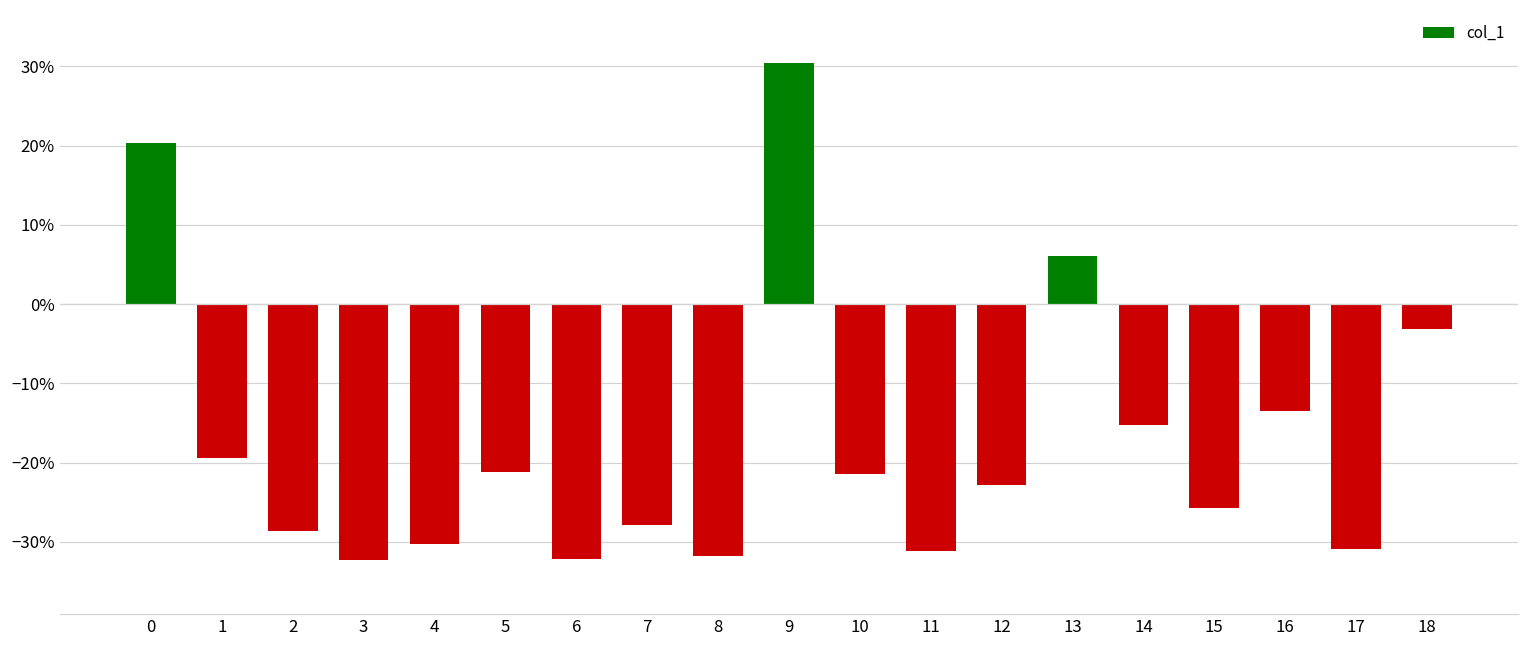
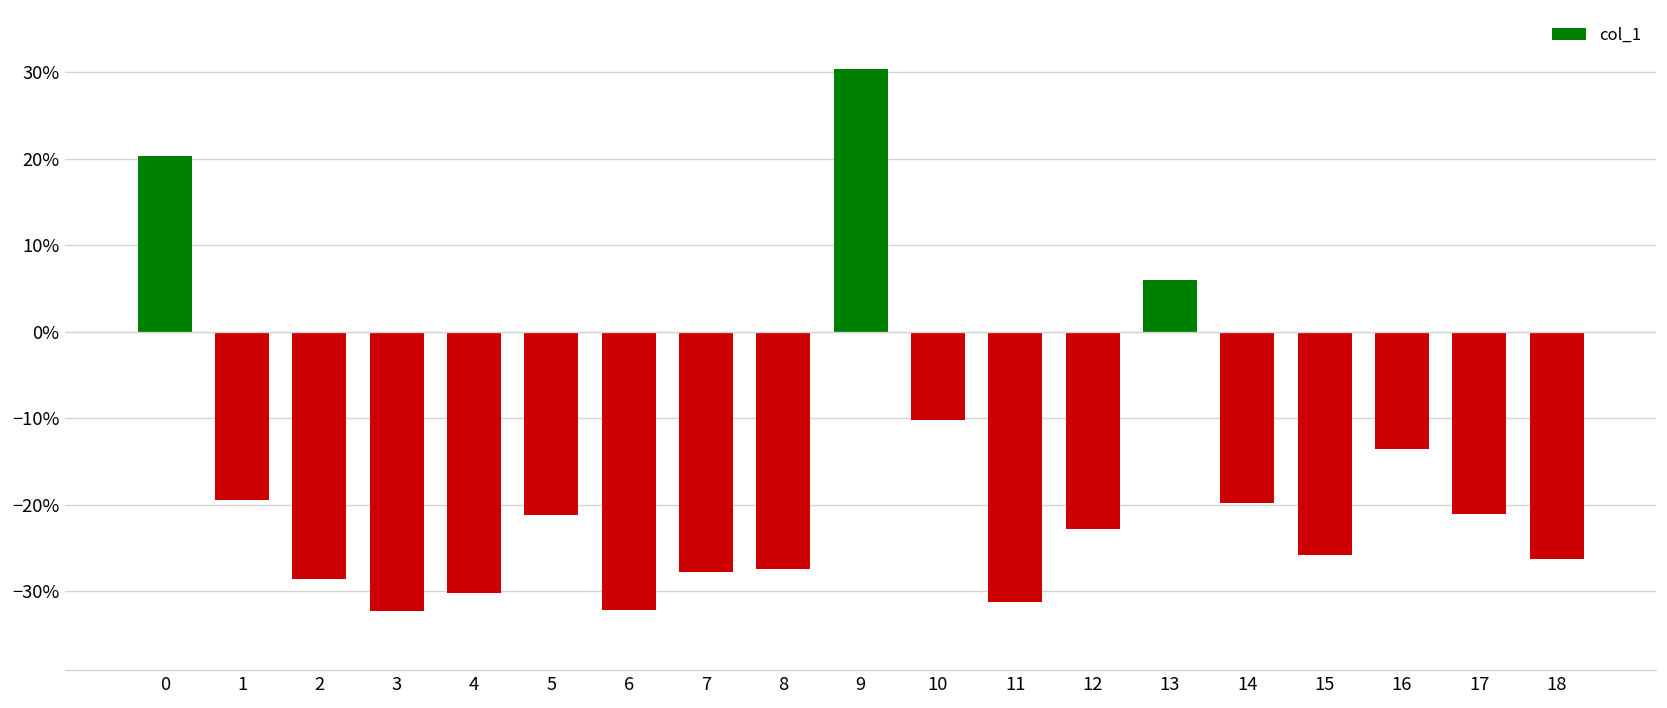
8: -32% -> -27%
10: -21% -> -10%
14: -15% -> -20%
17: -31% -> -21%
18: -3% -> -26%
